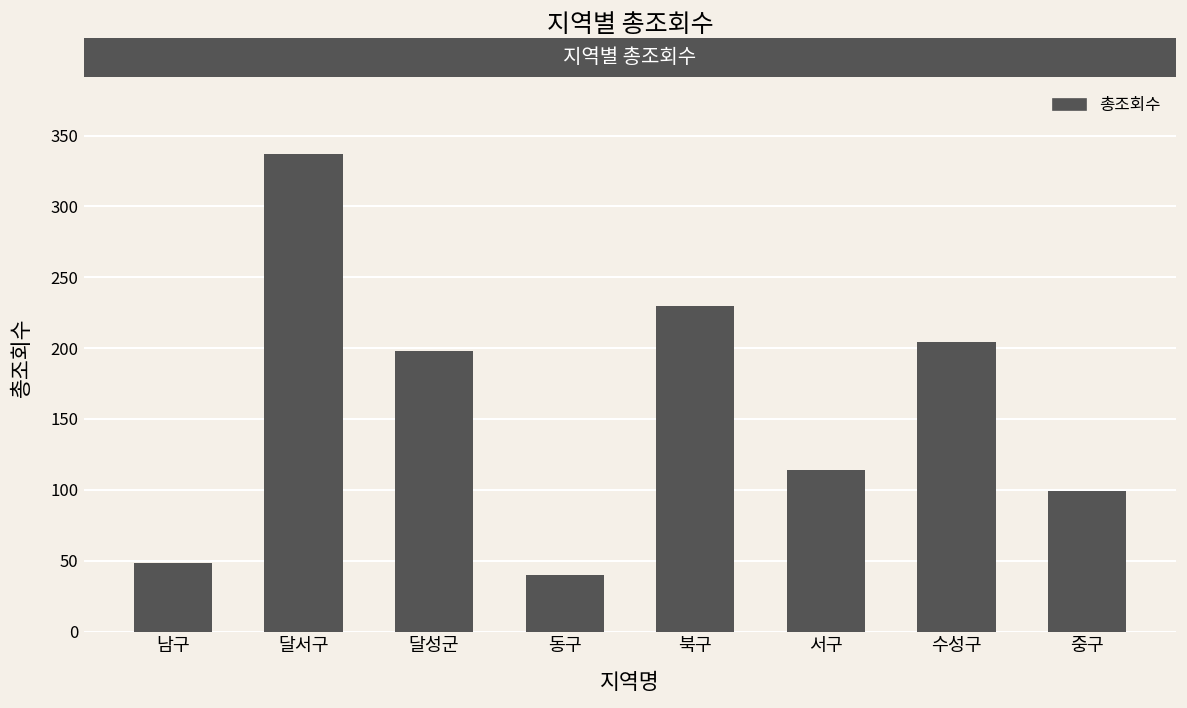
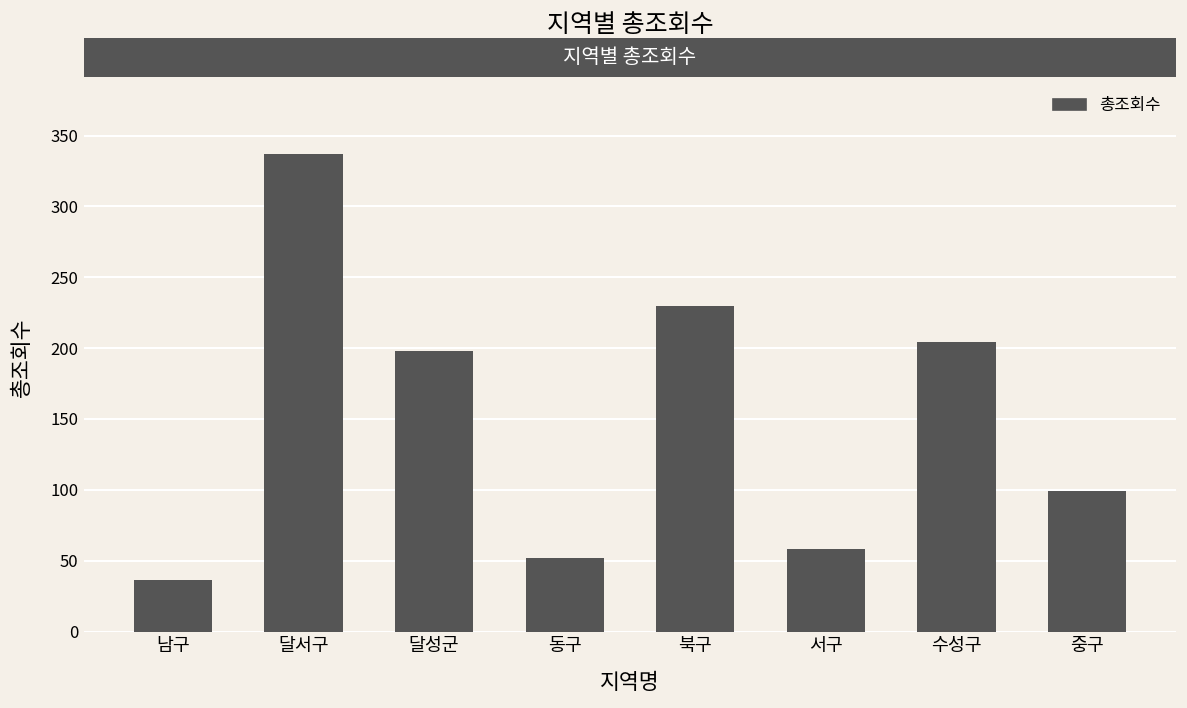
남구: 48 -> 36
동구: 40 -> 52
서구: 114 -> 58
